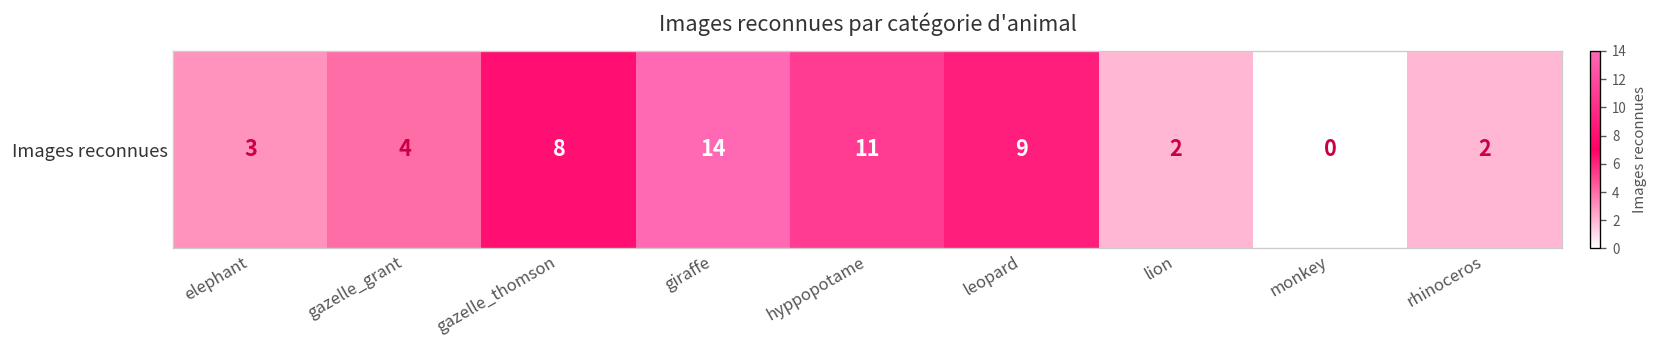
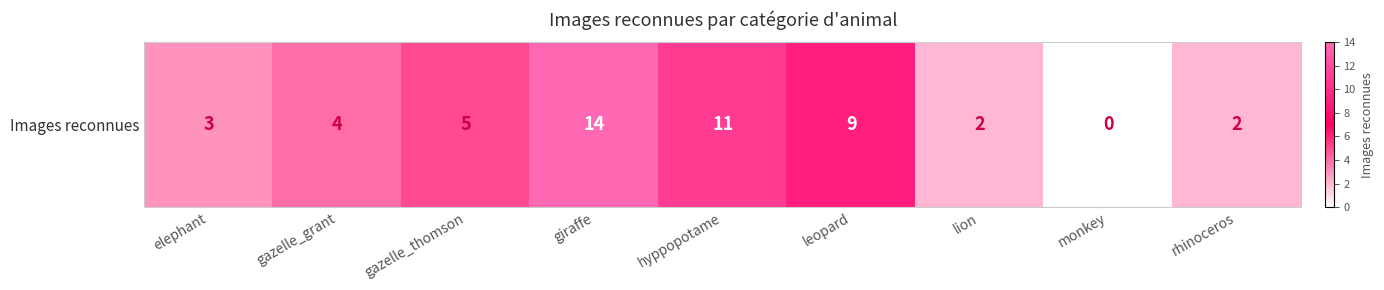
Images reconnues, gazelle_thomson: 8 -> 5
